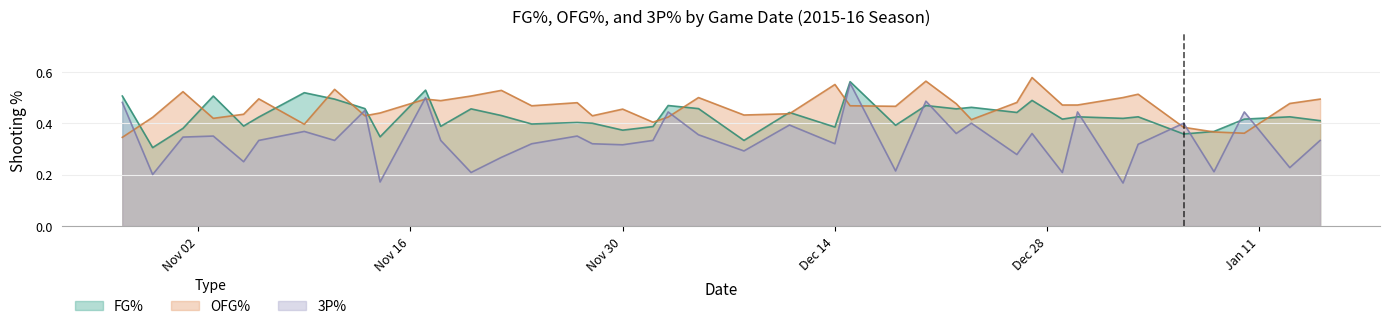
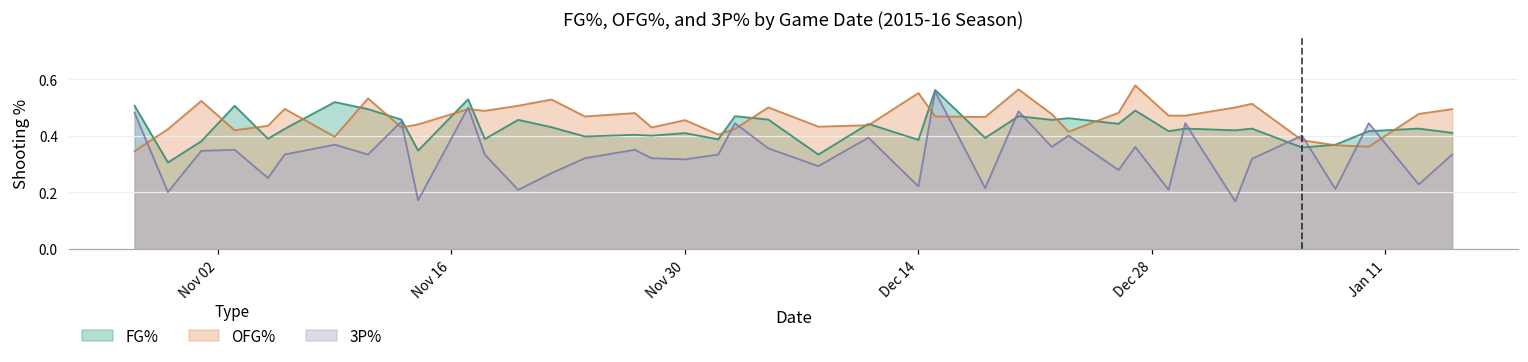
FG%, Nov 30: 0.37 -> 0.41
3P%, Dec 14: 0.32 -> 0.22
